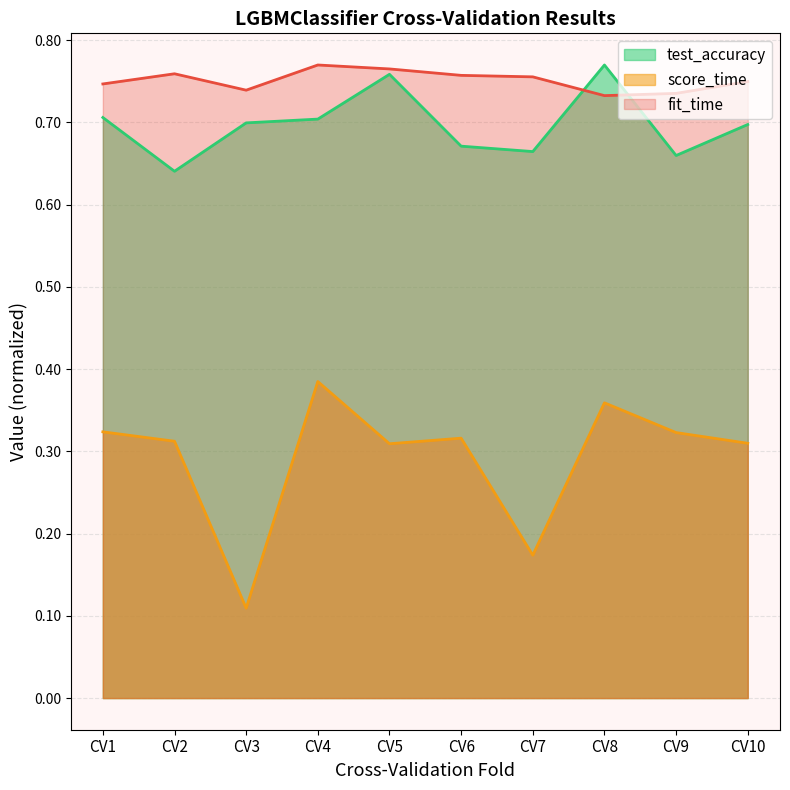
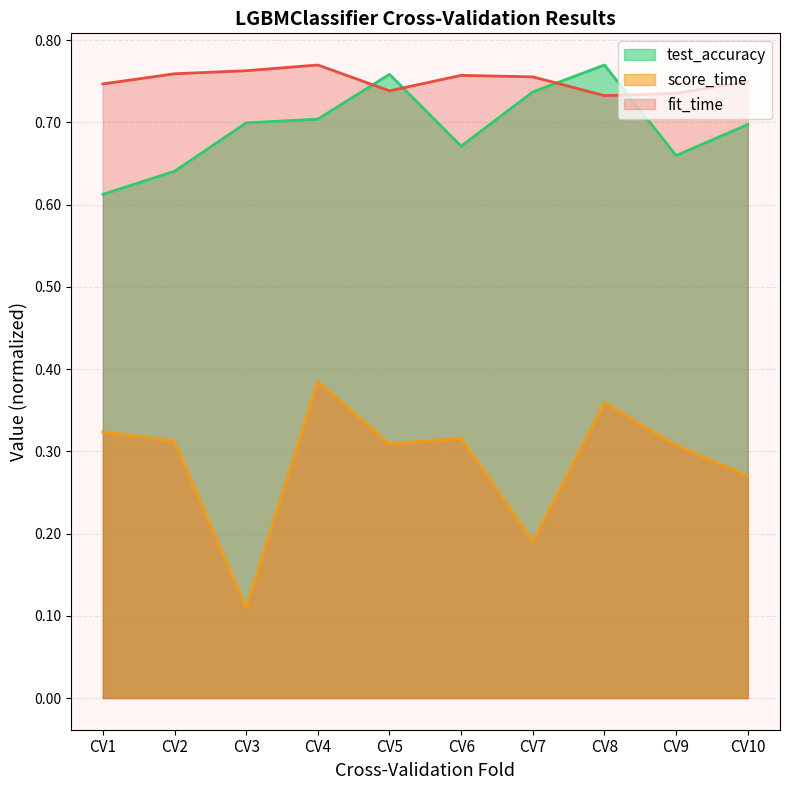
test_accuracy, CV1: 0.71 -> 0.61
fit_time, CV3: 0.74 -> 0.76
fit_time, CV5: 0.76 -> 0.74
test_accuracy, CV7: 0.66 -> 0.74
score_time, CV7: 0.17 -> 0.19
score_time, CV9: 0.32 -> 0.31
score_time, CV10: 0.31 -> 0.27
